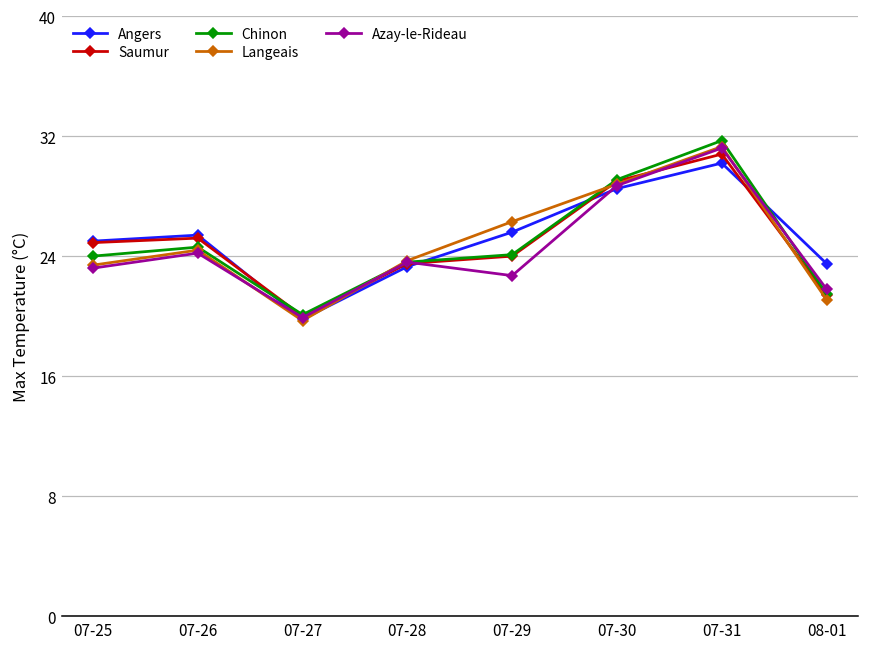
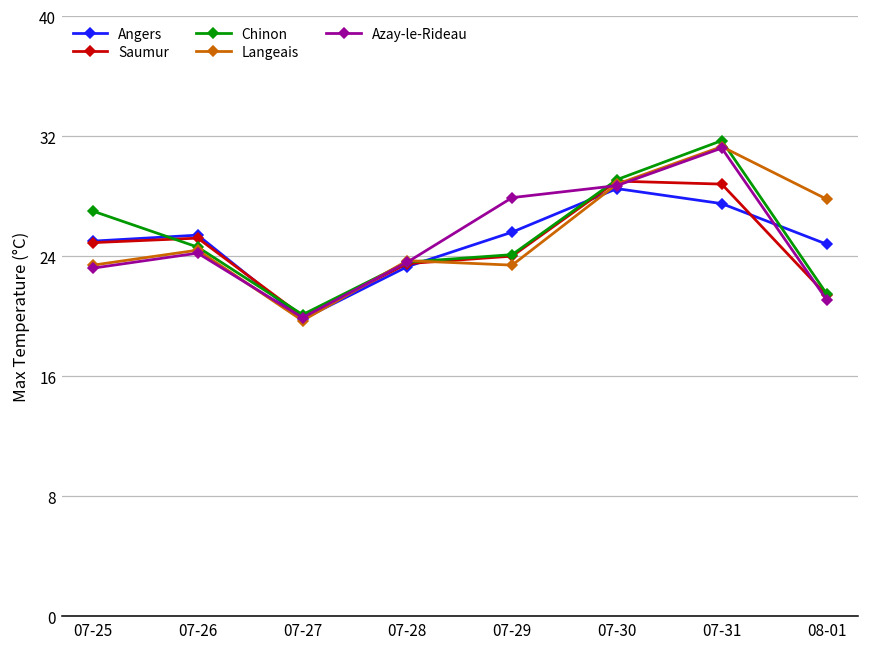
Chinon, 07-25: 24 -> 27
Langeais, 07-29: 26.3 -> 23.4
Azay-le-Rideau, 07-29: 22.7 -> 27.9
Angers, 07-31: 30.2 -> 27.5
Saumur, 07-31: 30.8 -> 28.8
Angers, 08-01: 23.5 -> 24.8
Langeais, 08-01: 21.1 -> 27.8
Azay-le-Rideau, 08-01: 21.8 -> 21.1
